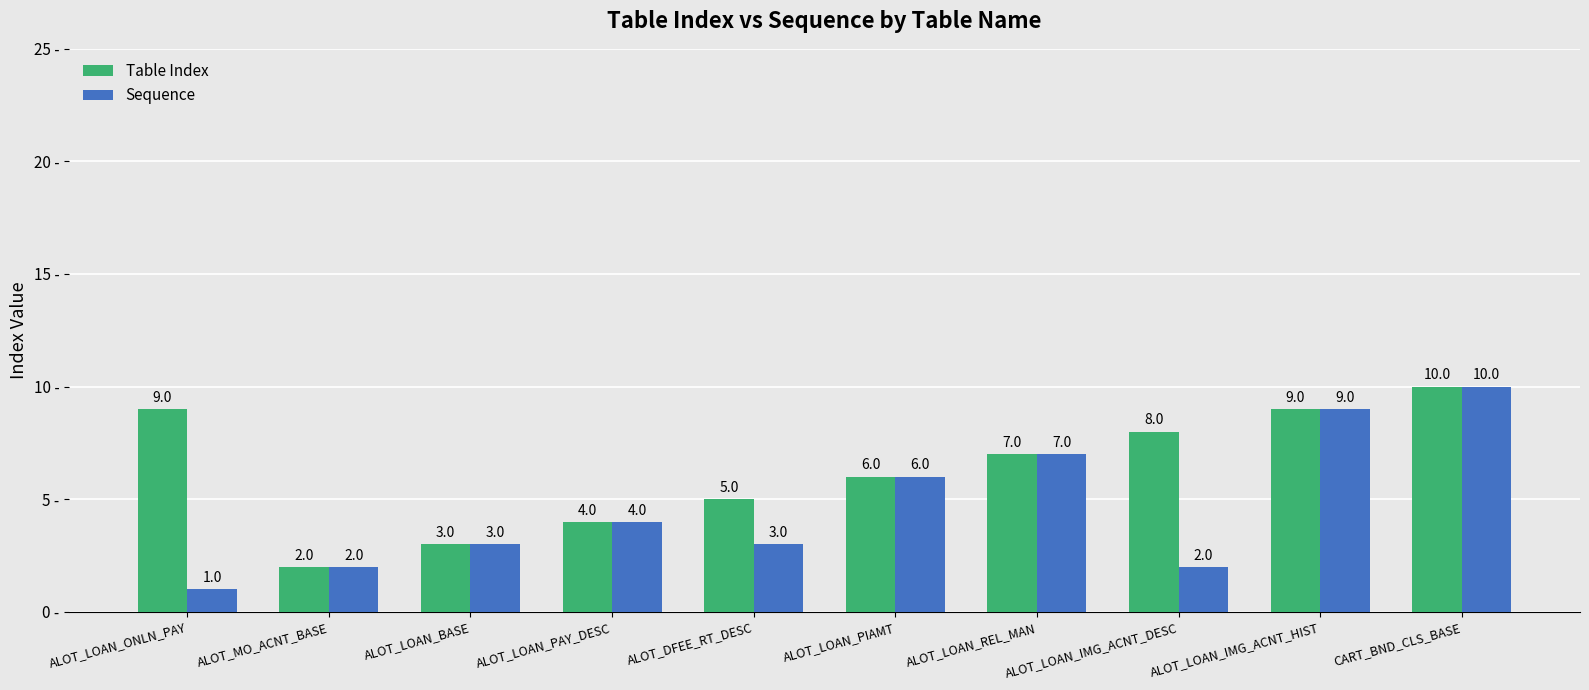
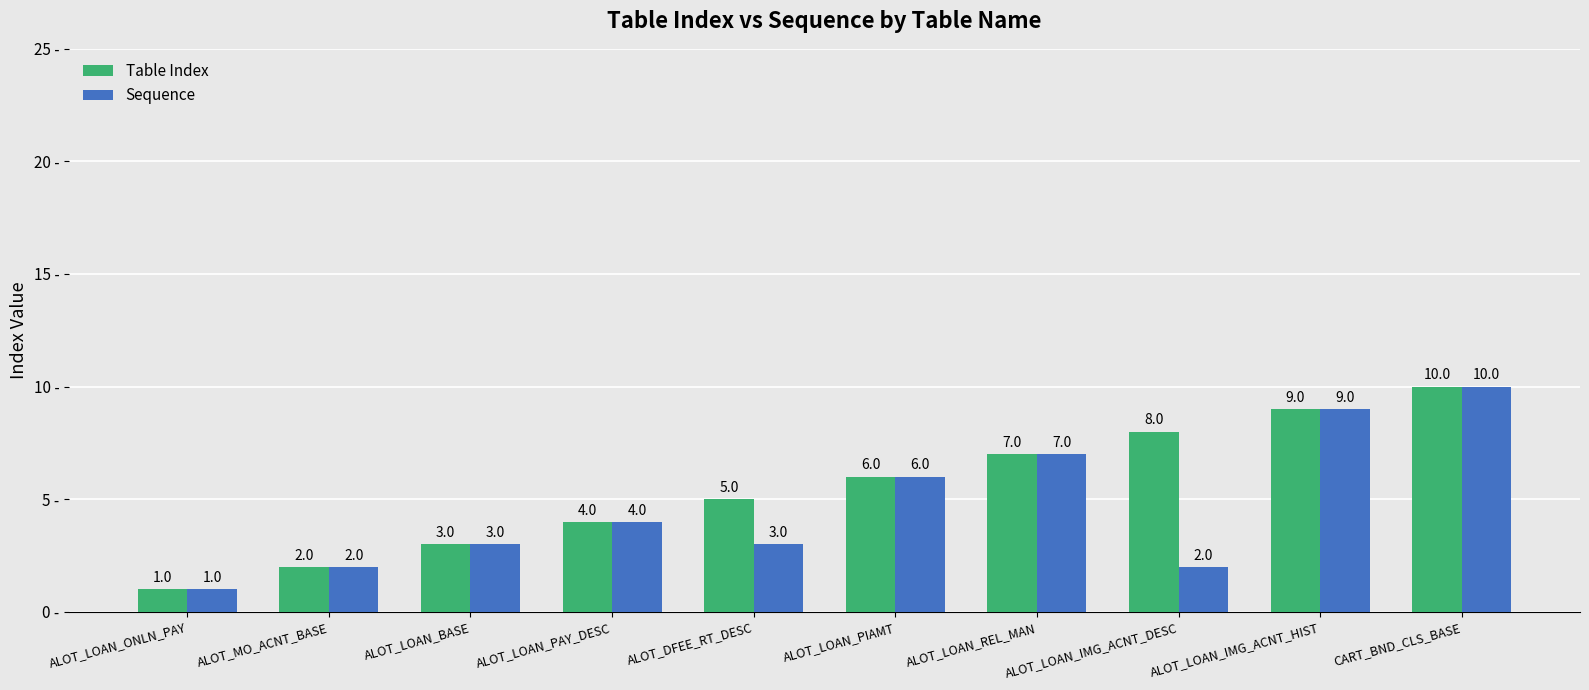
Table Index, ALOT_LOAN_ONLN_PAY: 9.0 -> 1.0
